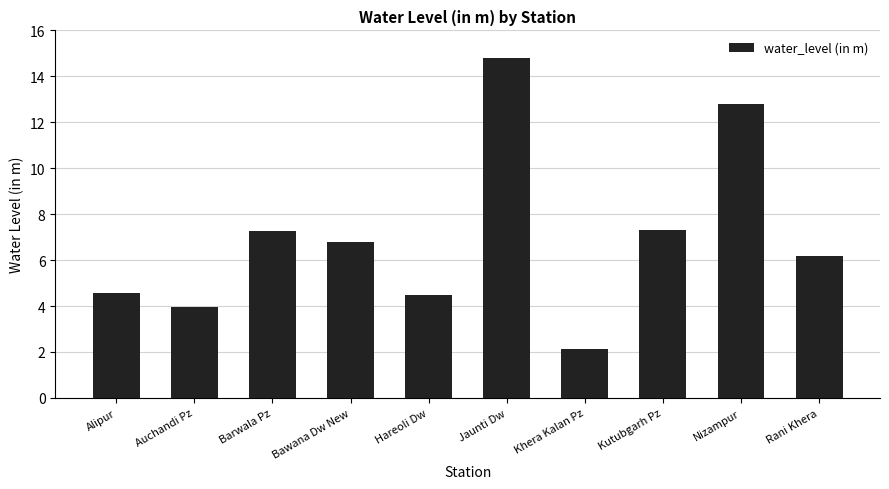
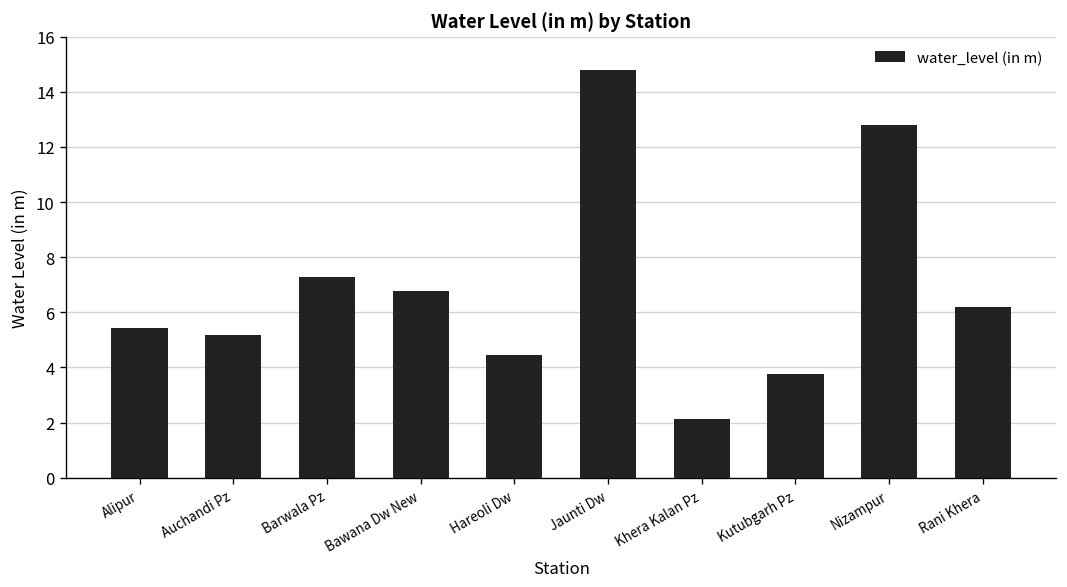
Alipur: 4.6 -> 5.4
Auchandi Pz: 4.0 -> 5.2
Kutubgarh Pz: 7.3 -> 3.8
